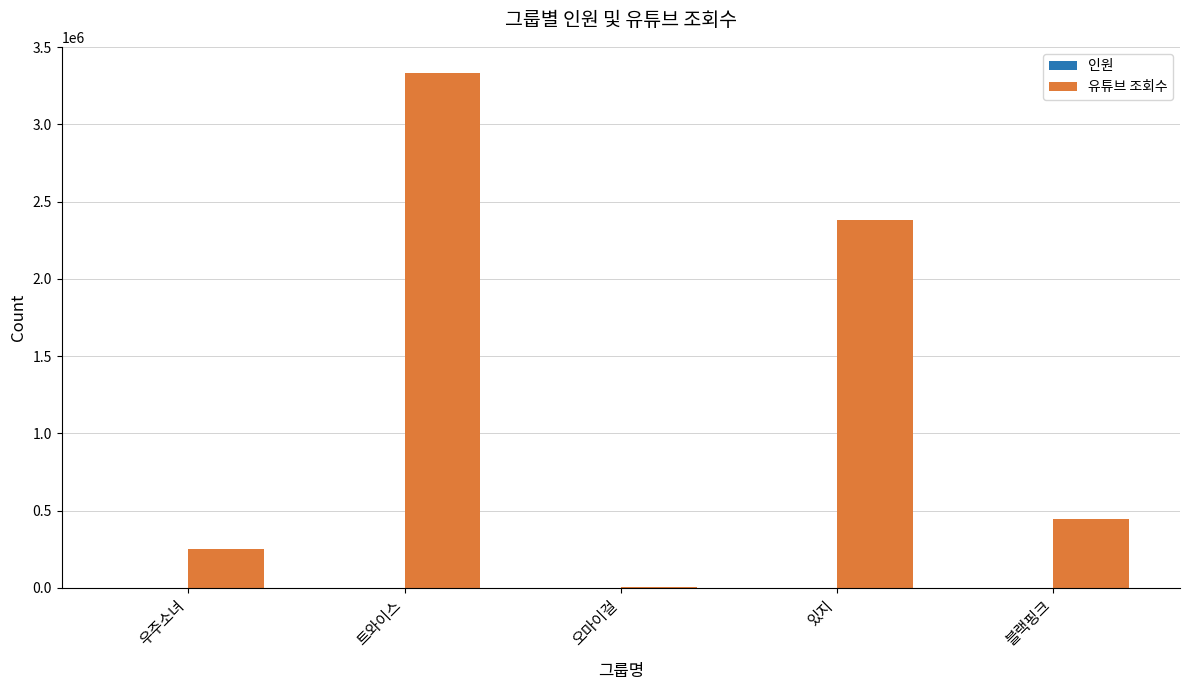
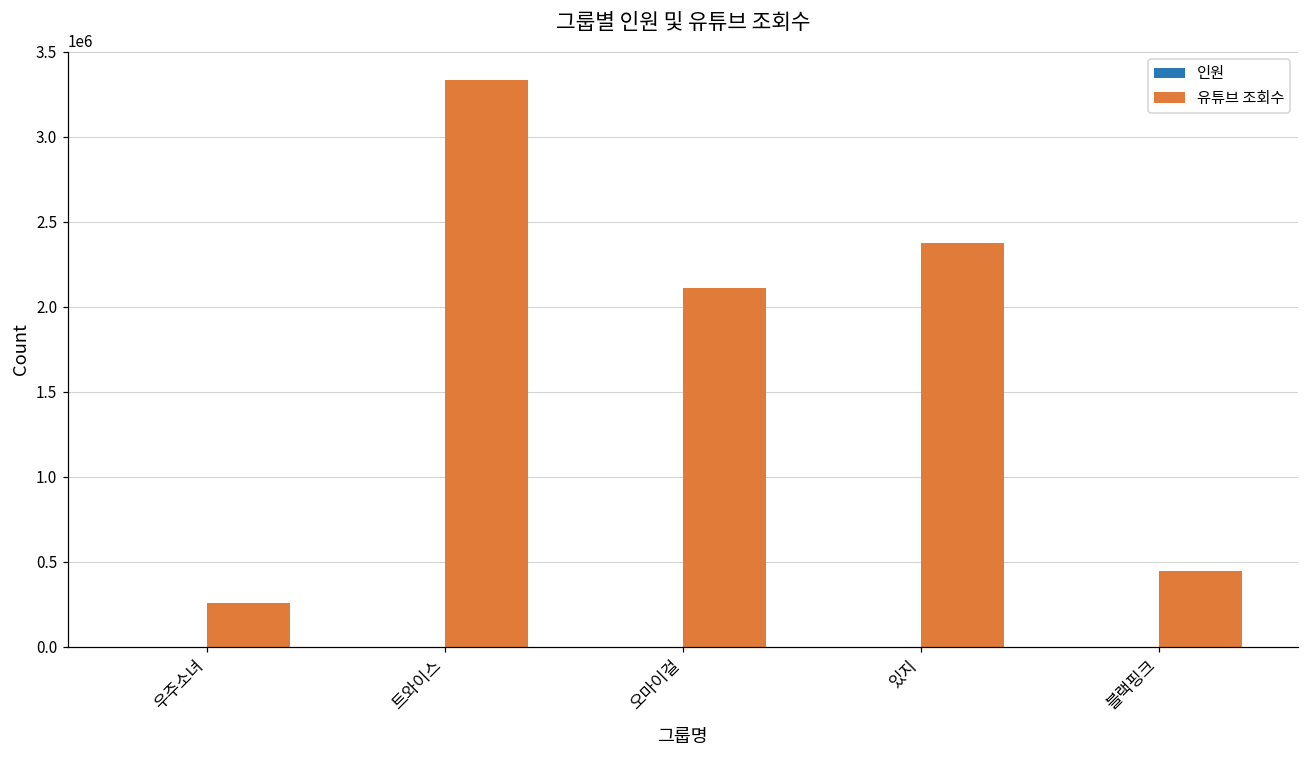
유튜브 조회수, 오마이걸: 0 -> 2110000
